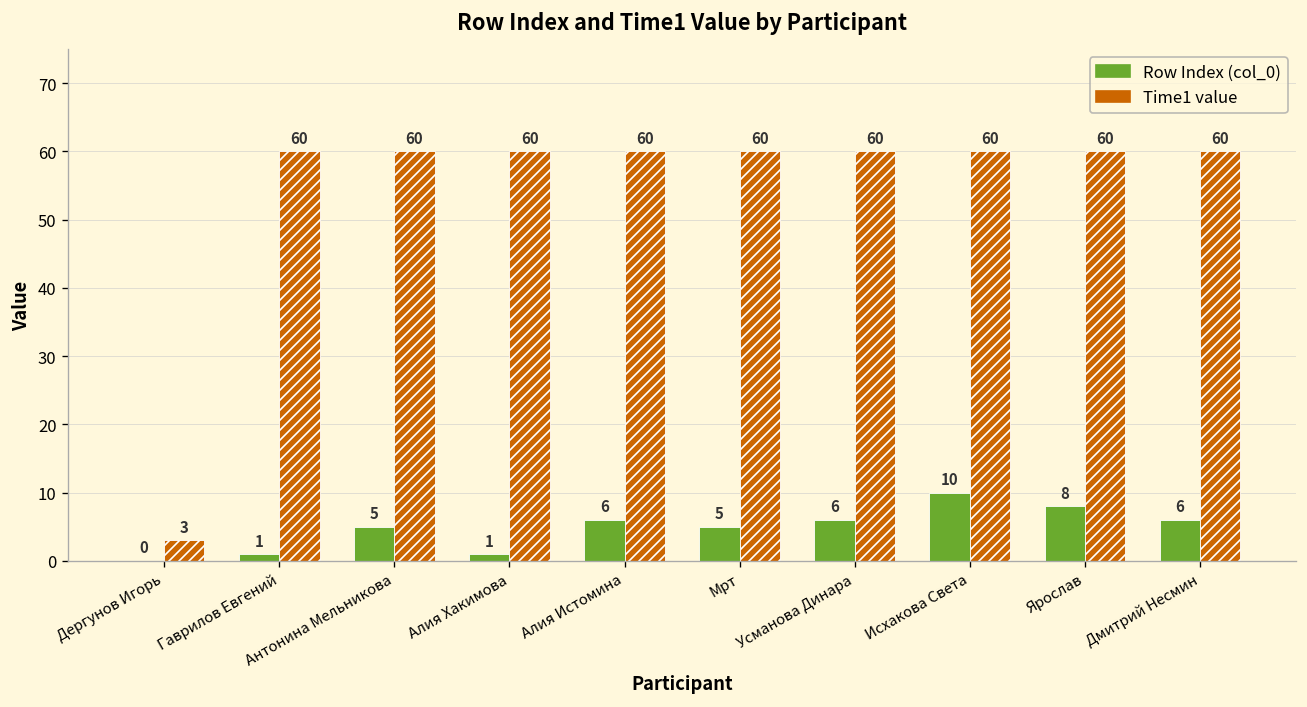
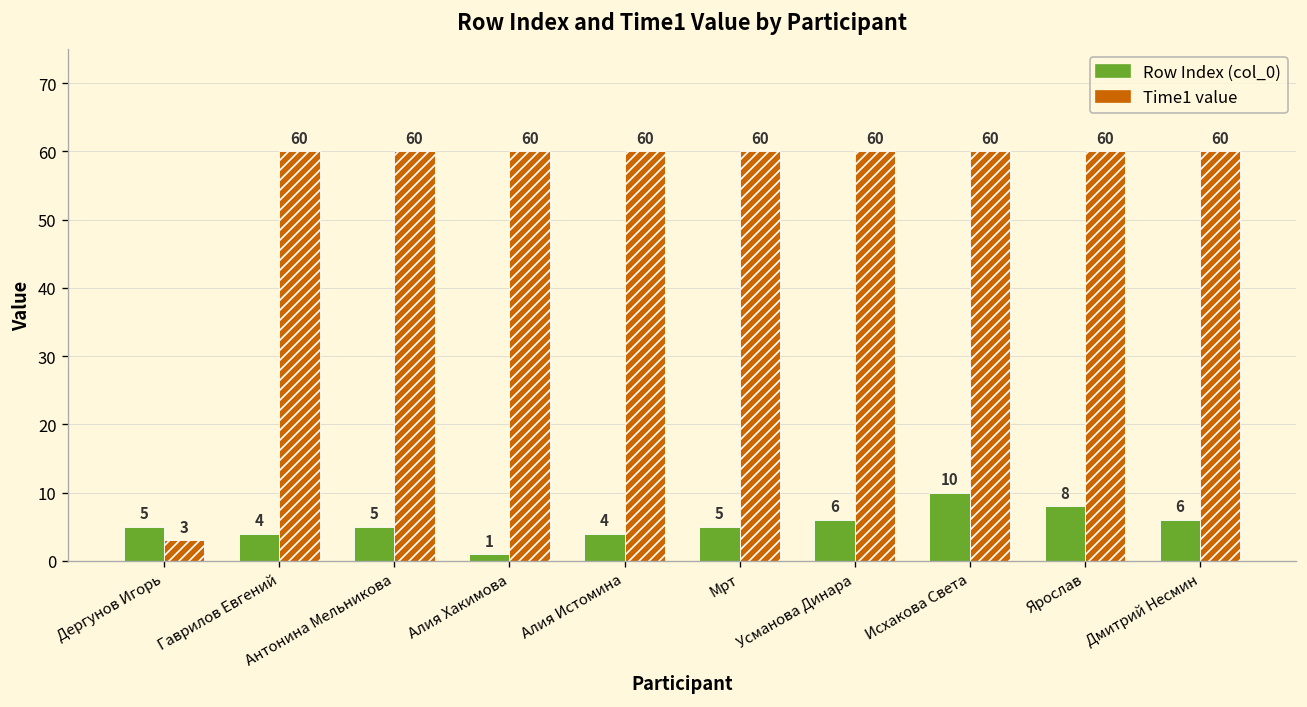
Row Index (col_0), Дергунов Игорь: 0 -> 5
Row Index (col_0), Гаврилов Евгений: 1 -> 4
Row Index (col_0), Алия Истомина: 6 -> 4
